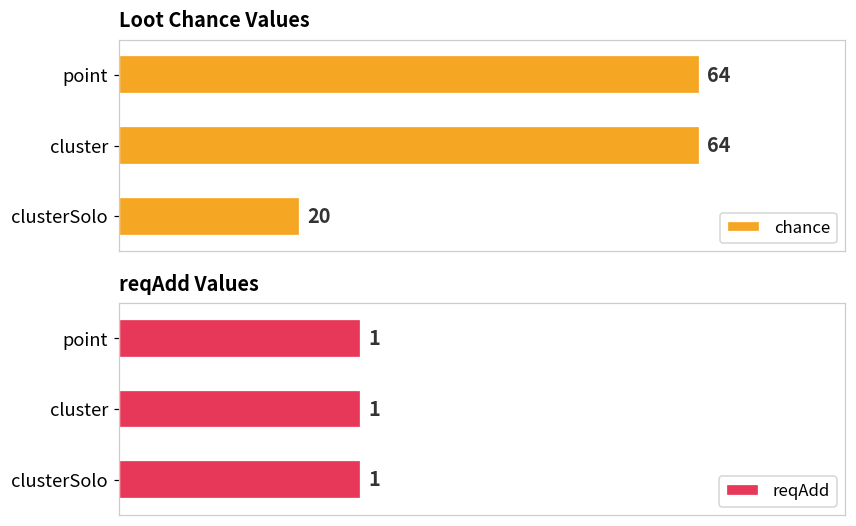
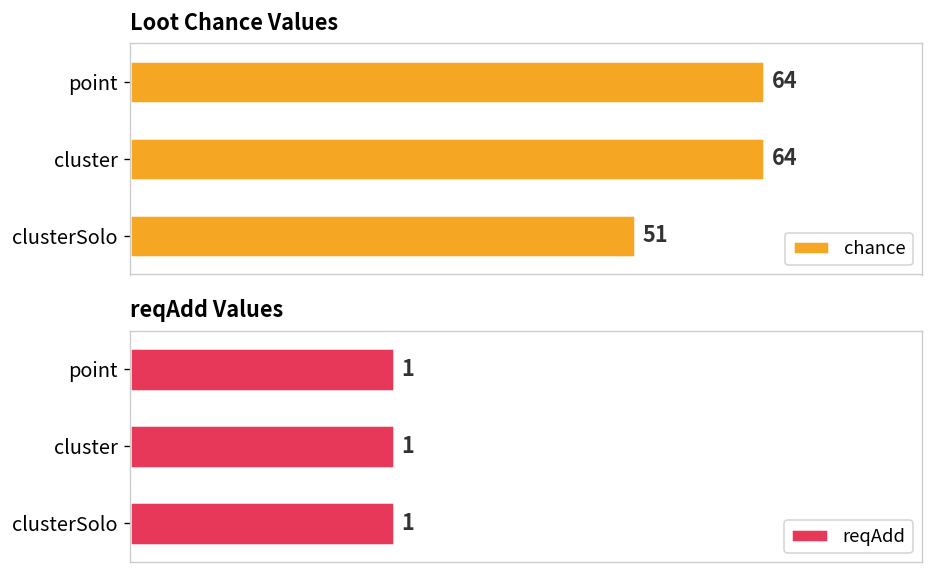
Loot Chance Values, clusterSolo: 20 -> 51
